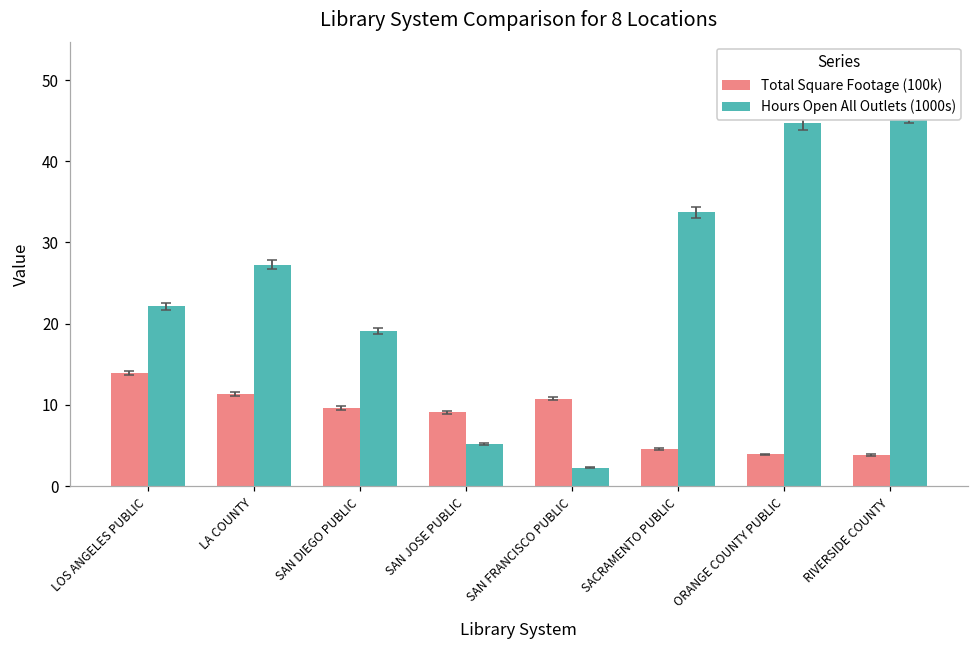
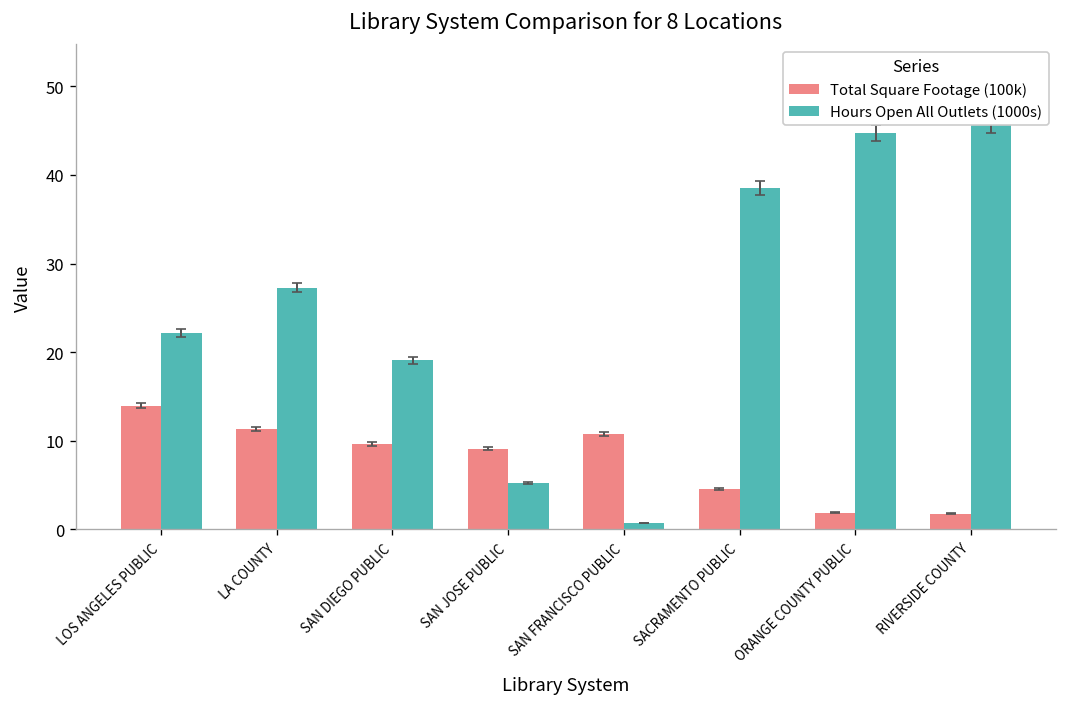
Hours Open All Outlets (1000s), SAN FRANCISCO PUBLIC: 2 -> 1
Hours Open All Outlets (1000s), SACRAMENTO PUBLIC: 34 -> 38
Total Square Footage (100k), ORANGE COUNTY PUBLIC: 4 -> 2
Total Square Footage (100k), RIVERSIDE COUNTY: 4 -> 2
